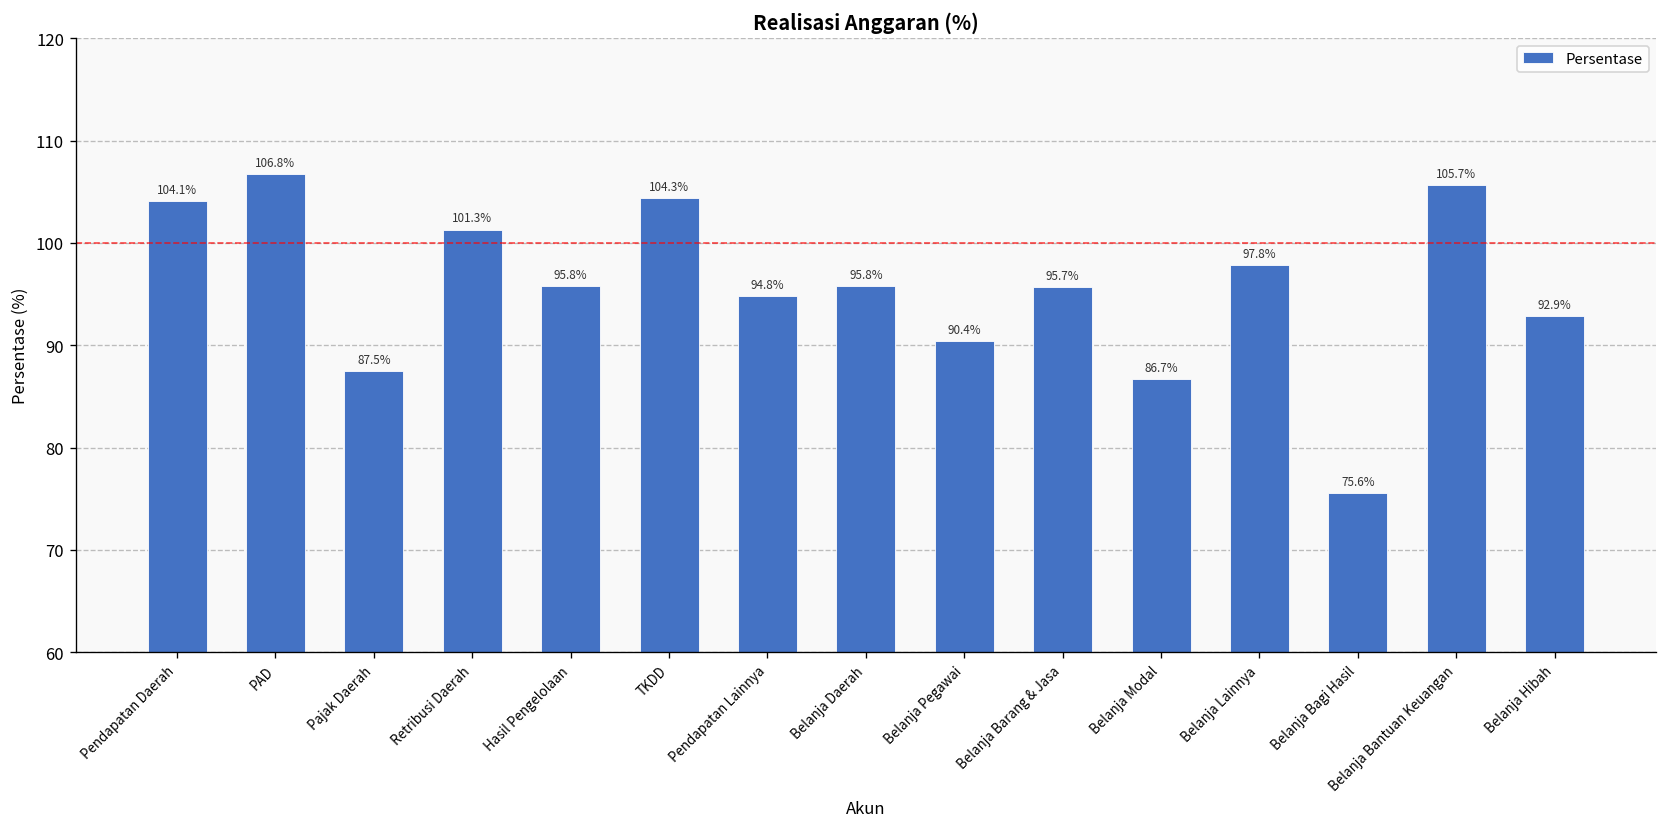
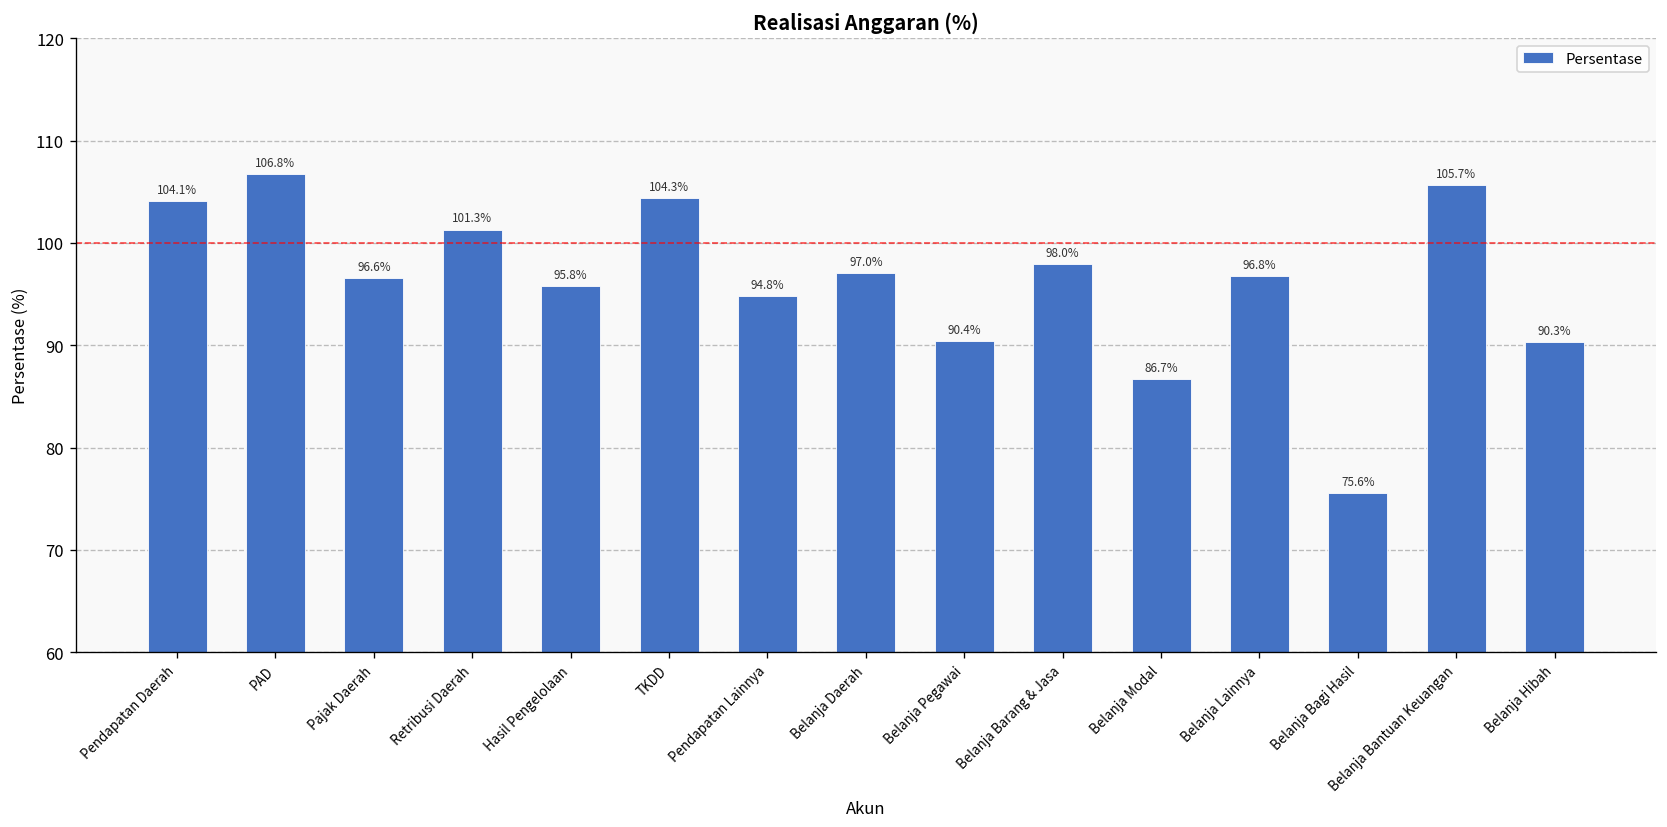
Pajak Daerah: 87.5% -> 96.6%
Belanja Daerah: 95.8% -> 97.0%
Belanja Barang & Jasa: 95.7% -> 98.0%
Belanja Lainnya: 97.8% -> 96.8%
Belanja Hibah: 92.9% -> 90.3%
